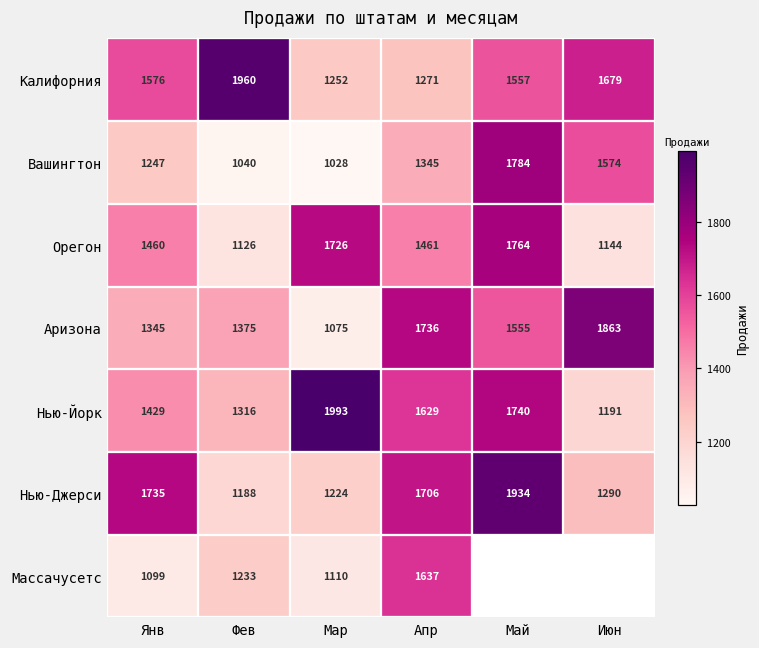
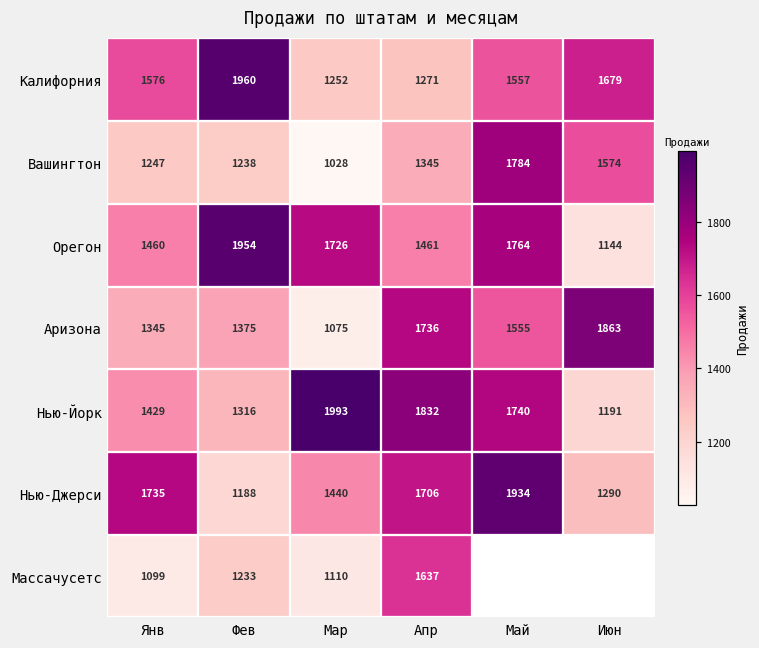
Вашингтон, Фев: 1040 -> 1238
Орегон, Фев: 1126 -> 1954
Нью-Йорк, Апр: 1629 -> 1832
Нью-Джерси, Мар: 1224 -> 1440
